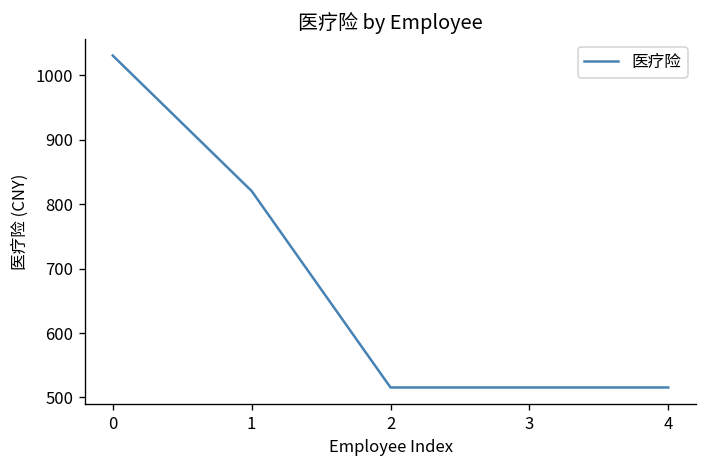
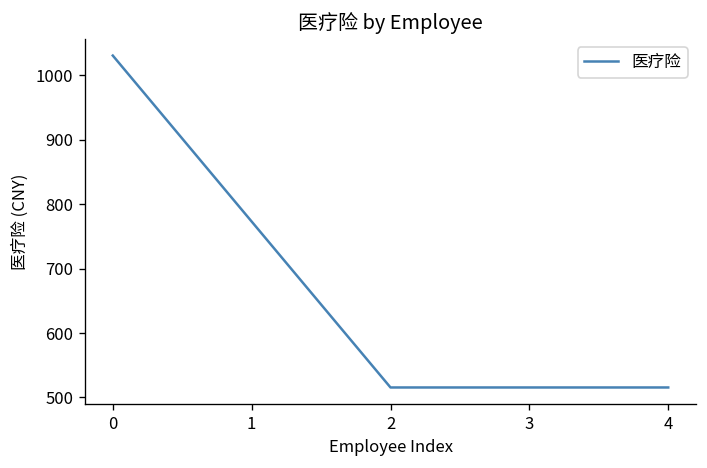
1: 820 -> 770
